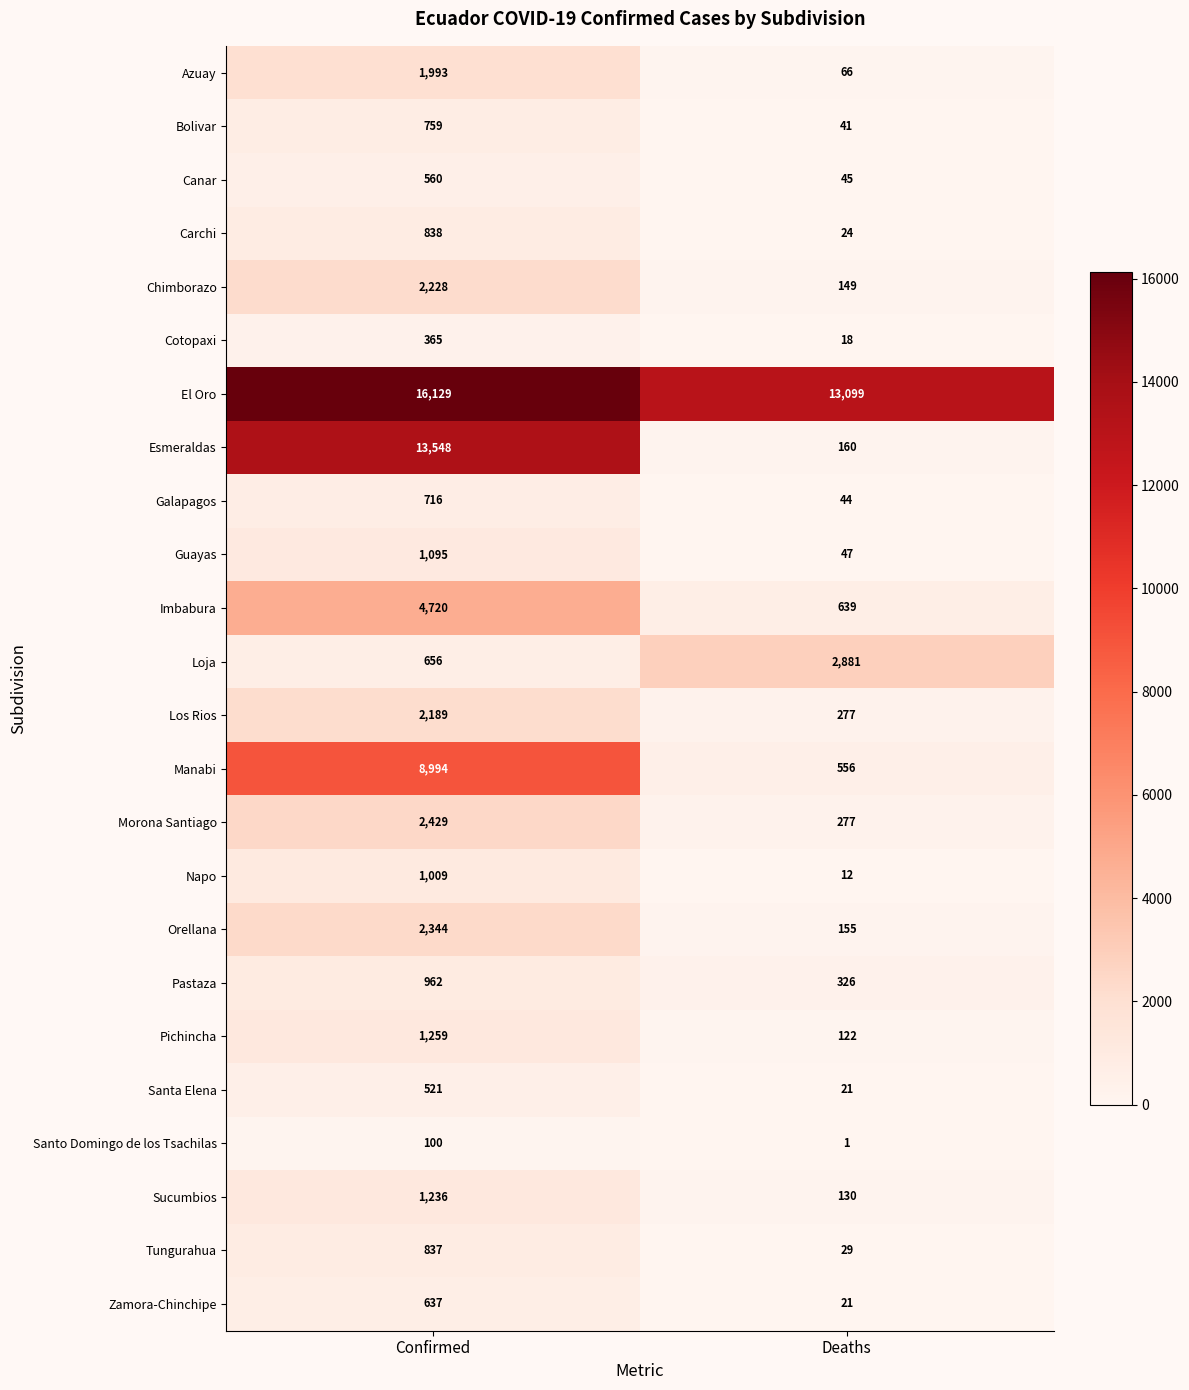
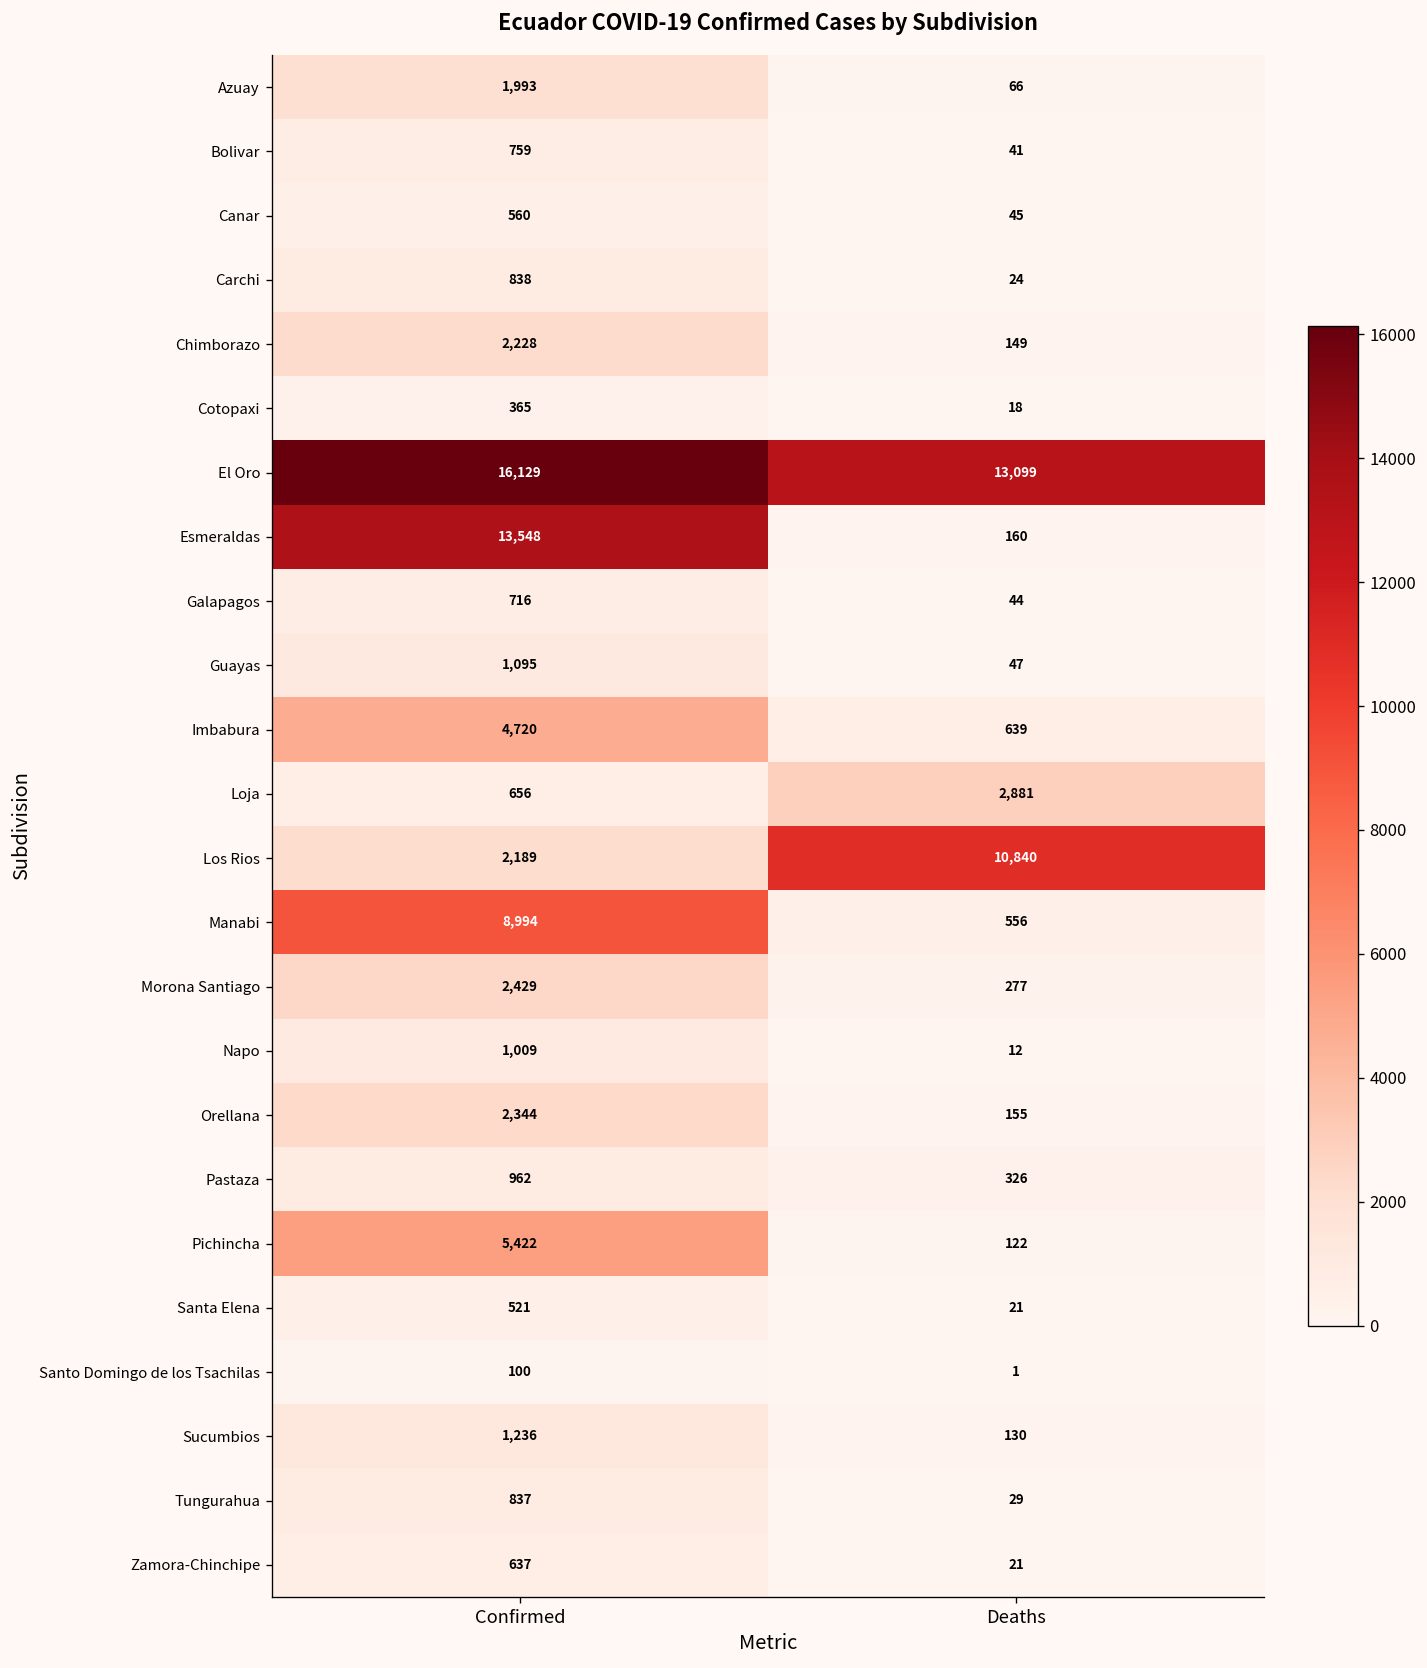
Los Rios, Deaths: 277 -> 10,840
Pichincha, Confirmed: 1,259 -> 5,422
